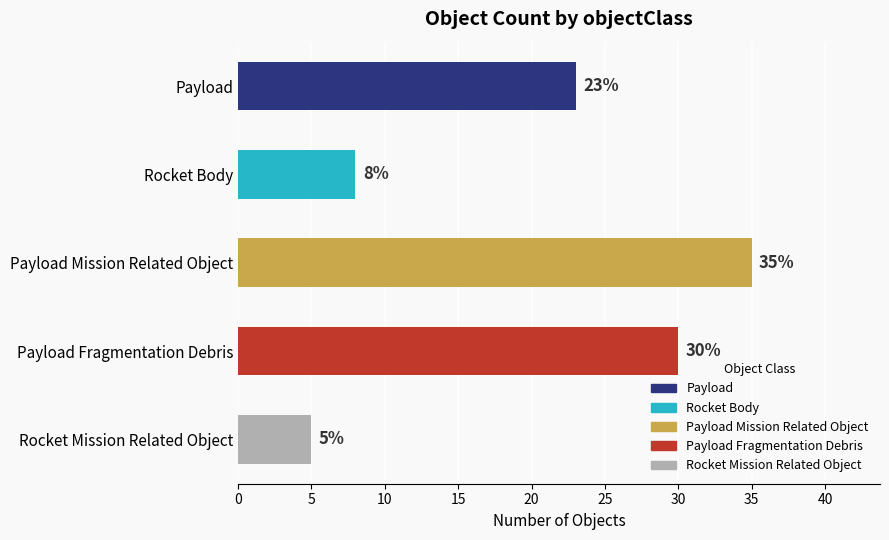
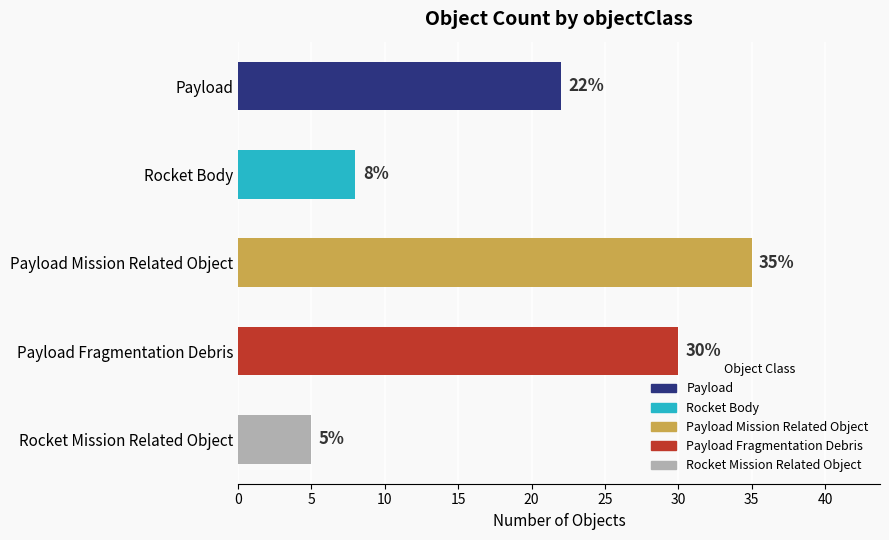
Payload: 23% -> 22%
